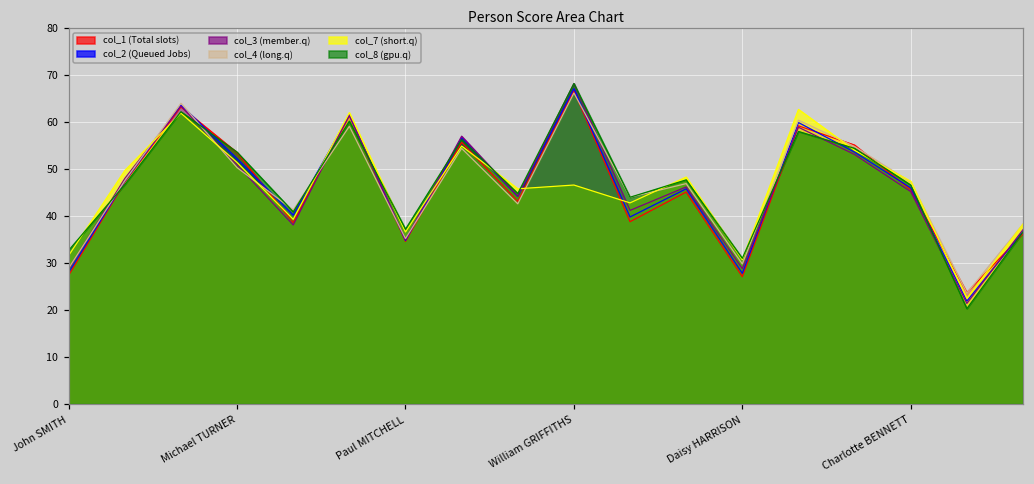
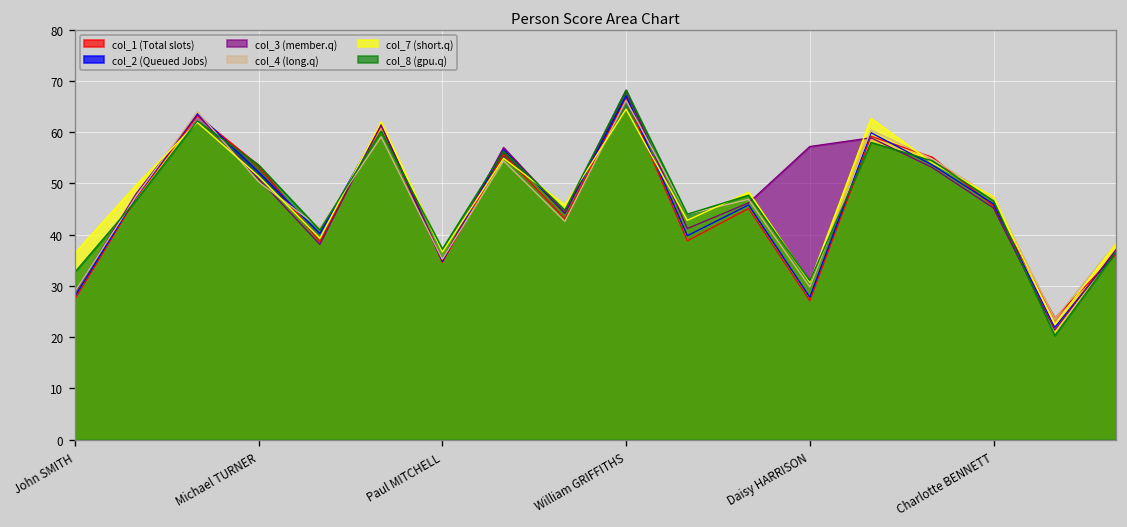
col_7 (short.q), John SMITH: 32 -> 36
col_7 (short.q), William GRIFFITHS: 47 -> 65
col_3 (member.q), Daisy HARRISON: 29 -> 57
